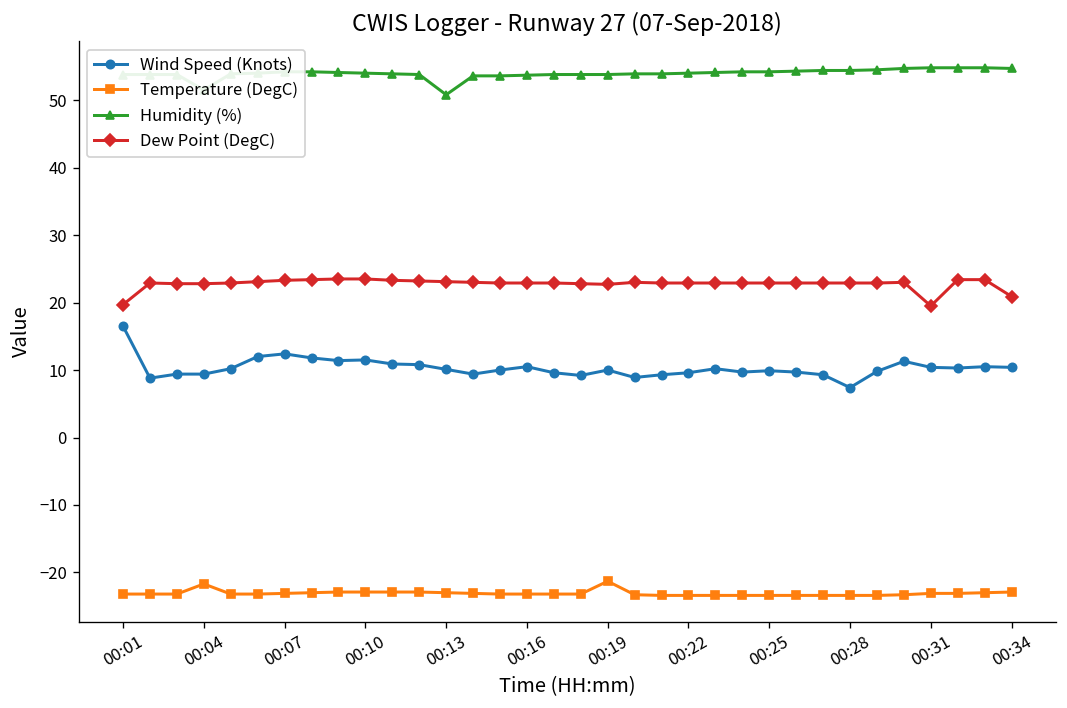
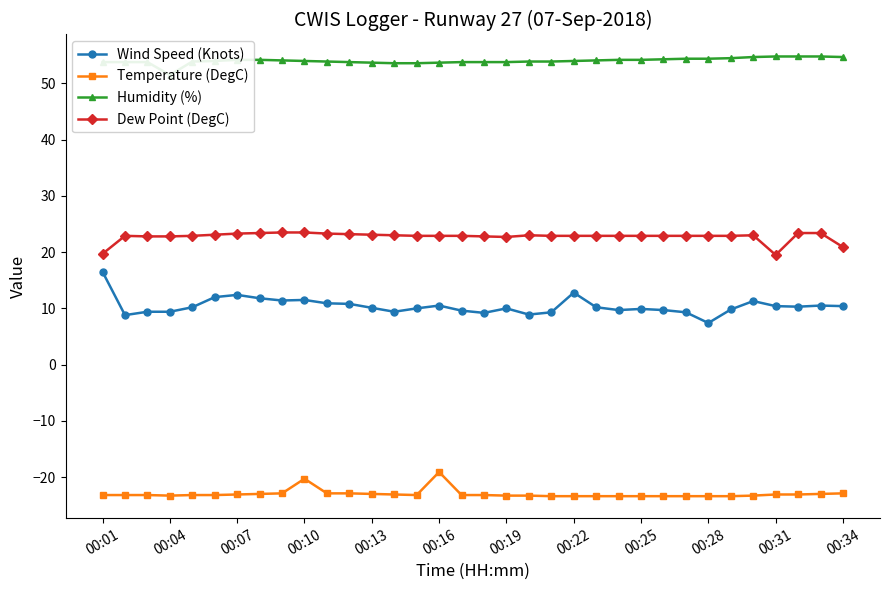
Temperature (DegC), 00:04: -22 -> -23
Temperature (DegC), 00:10: -23 -> -20
Humidity (%), 00:13: 51 -> 54
Temperature (DegC), 00:16: -23 -> -19
Temperature (DegC), 00:19: -21 -> -23
Wind Speed (Knots), 00:22: 10 -> 13
